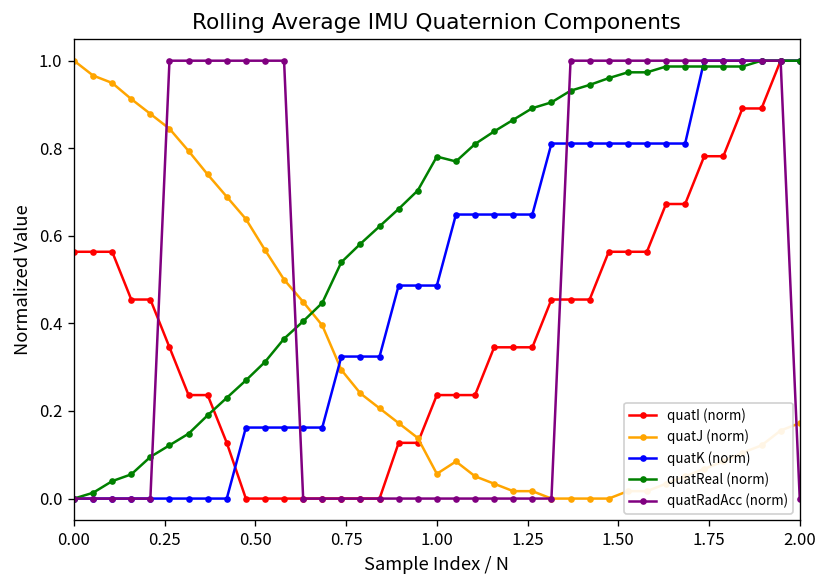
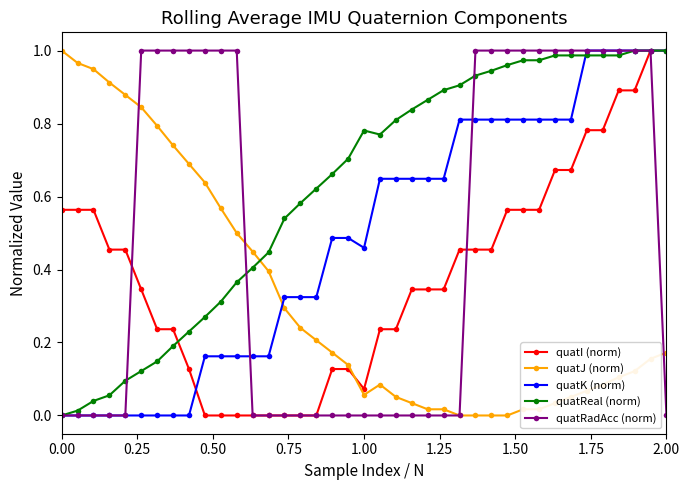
quatI (norm), 1.00: 0.24 -> 0.07
quatK (norm), 1.00: 0.49 -> 0.46
